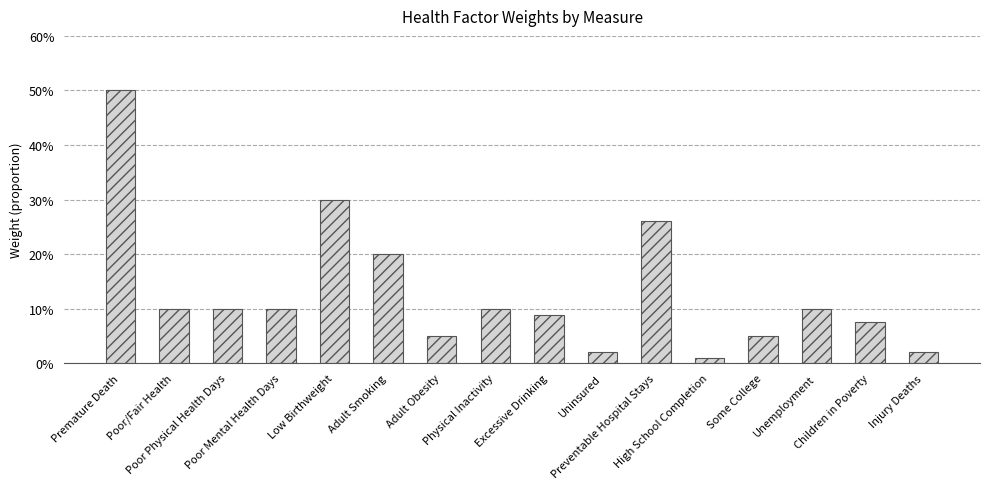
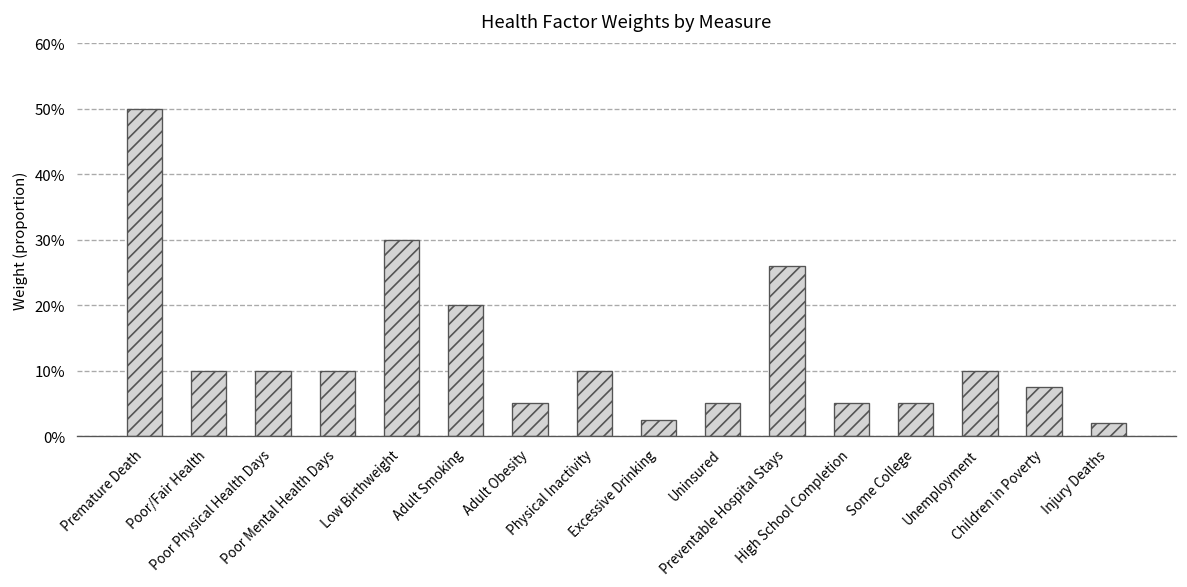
Excessive Drinking: 9% -> 3%
Uninsured: 2% -> 5%
High School Completion: 1% -> 5%
